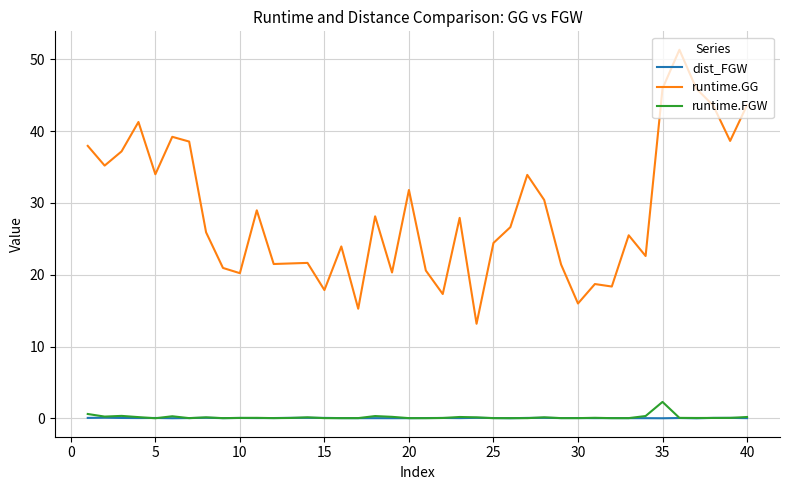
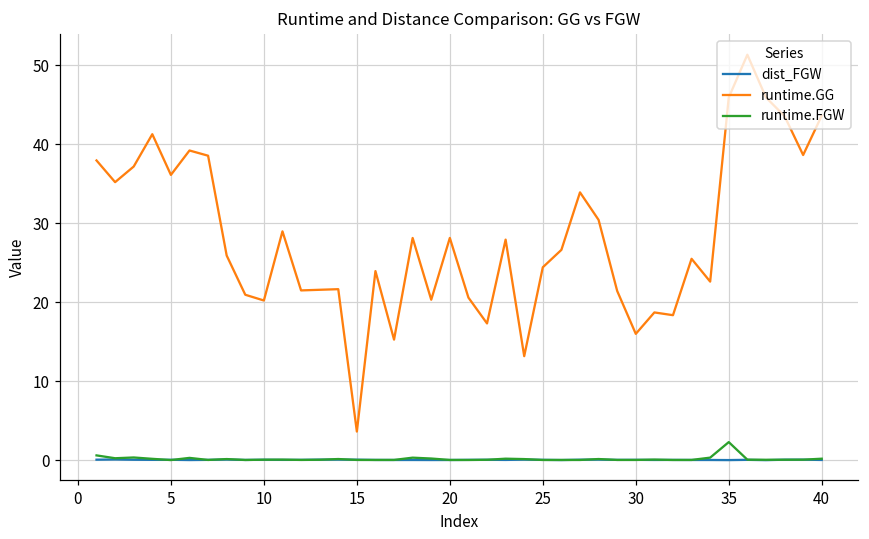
runtime.GG, 5: 34 -> 36
runtime.GG, 15: 18 -> 4
runtime.GG, 20: 32 -> 28
